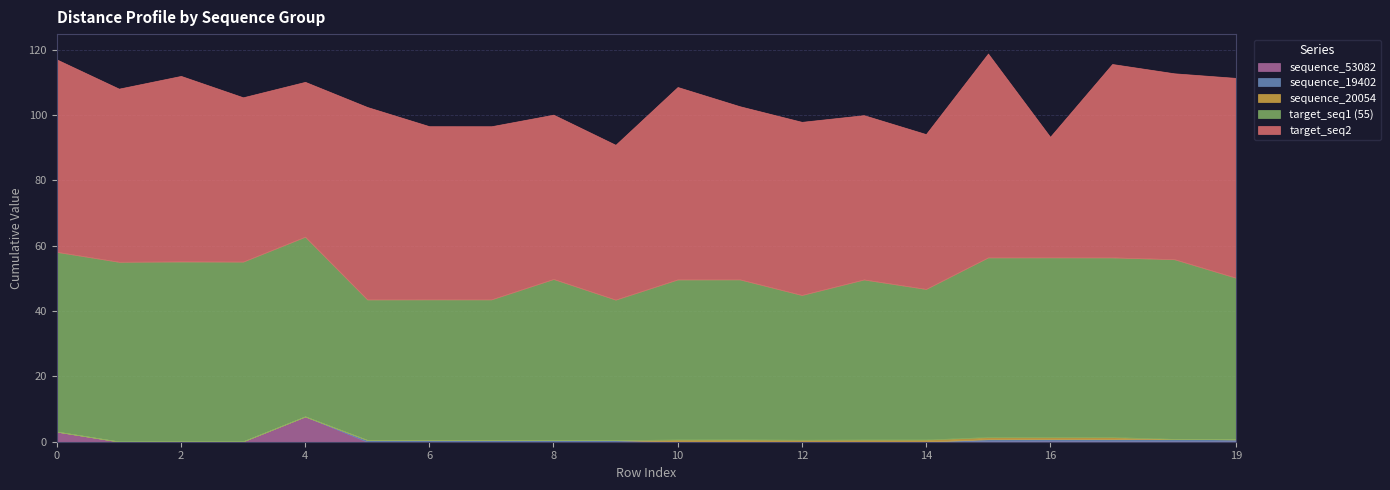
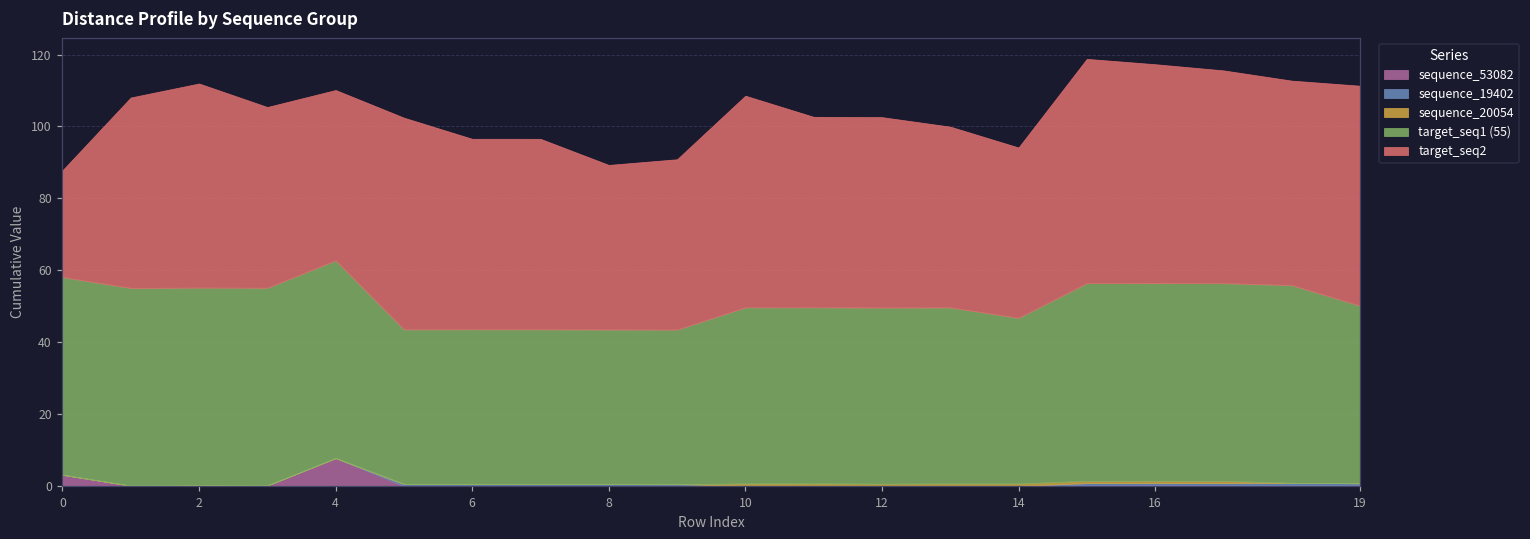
target_seq2, 0: 59 -> 30
target_seq1 (55), 8: 49 -> 43
target_seq2, 8: 50 -> 46
target_seq1 (55), 12: 44 -> 49
target_seq2, 16: 37 -> 61
